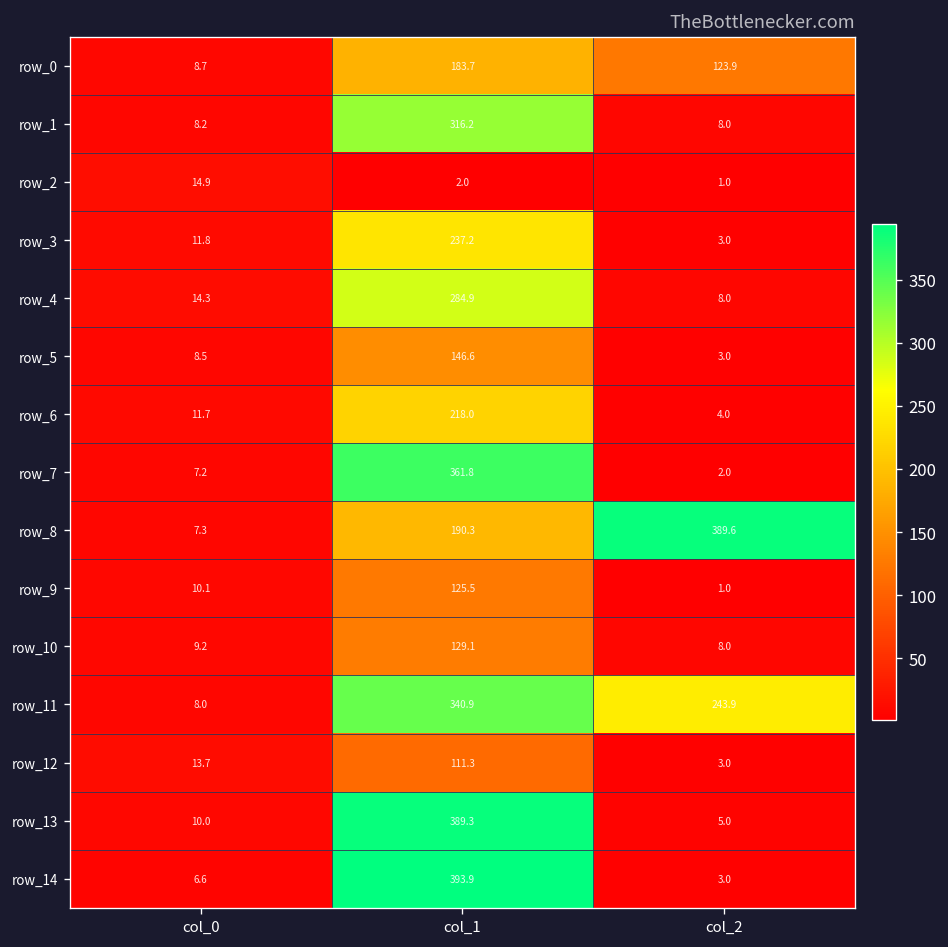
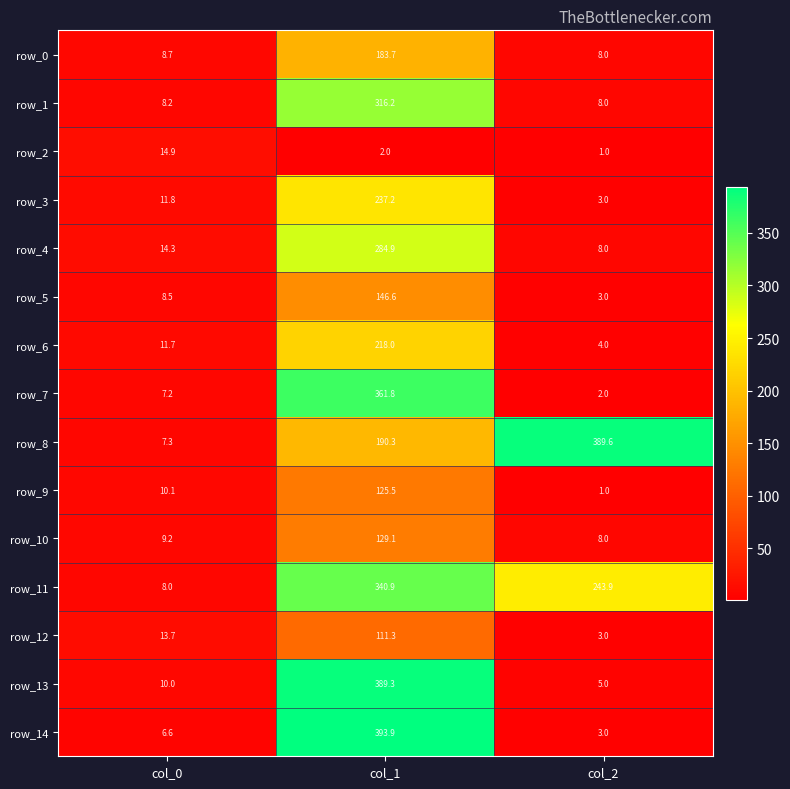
row_0, col_2: 123.9 -> 8.0
